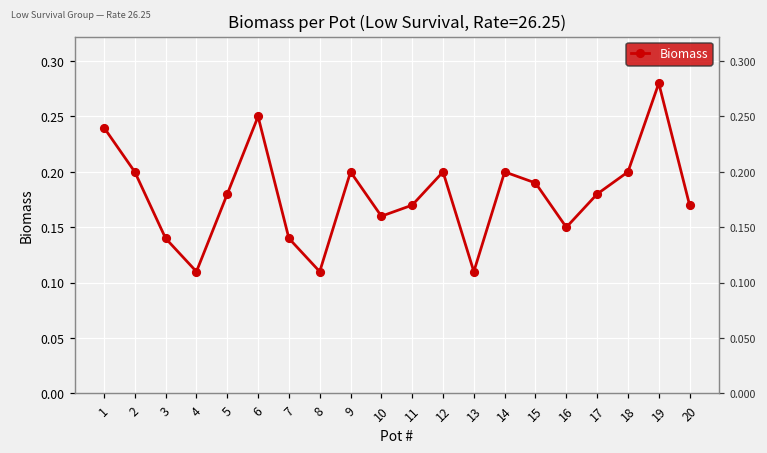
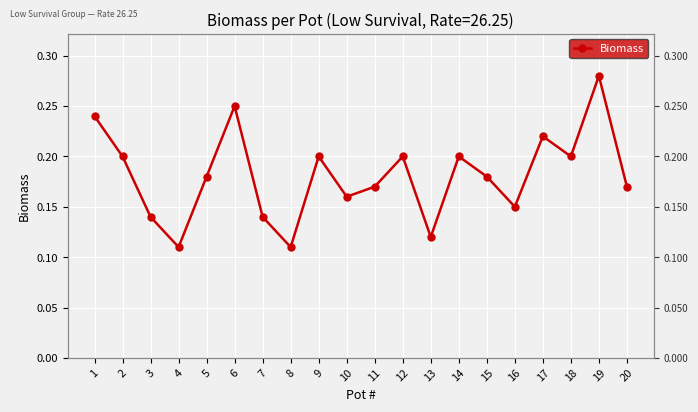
13: 0.11 -> 0.12
15: 0.19 -> 0.18
17: 0.18 -> 0.22
